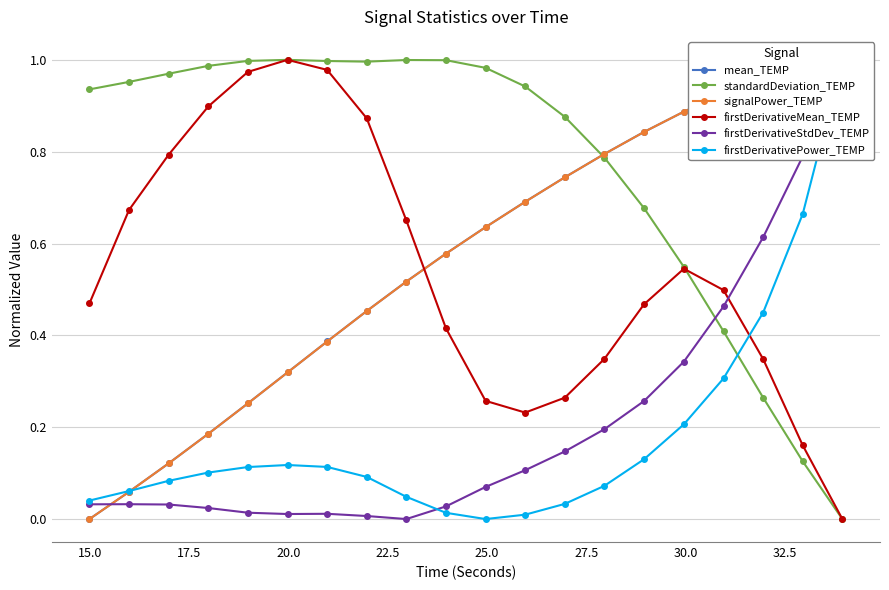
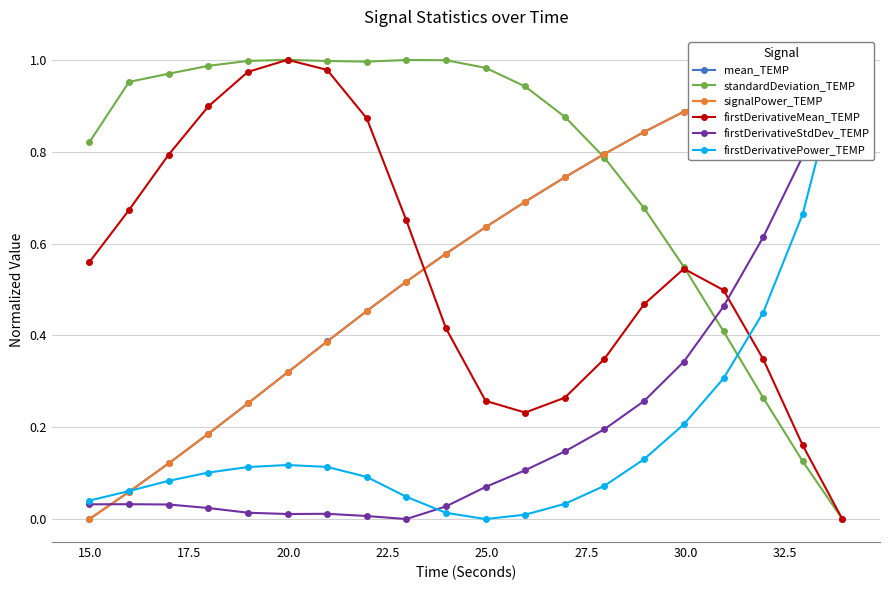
standardDeviation_TEMP, 15.0: 0.94 -> 0.82
firstDerivativeMean_TEMP, 15.0: 0.47 -> 0.56
